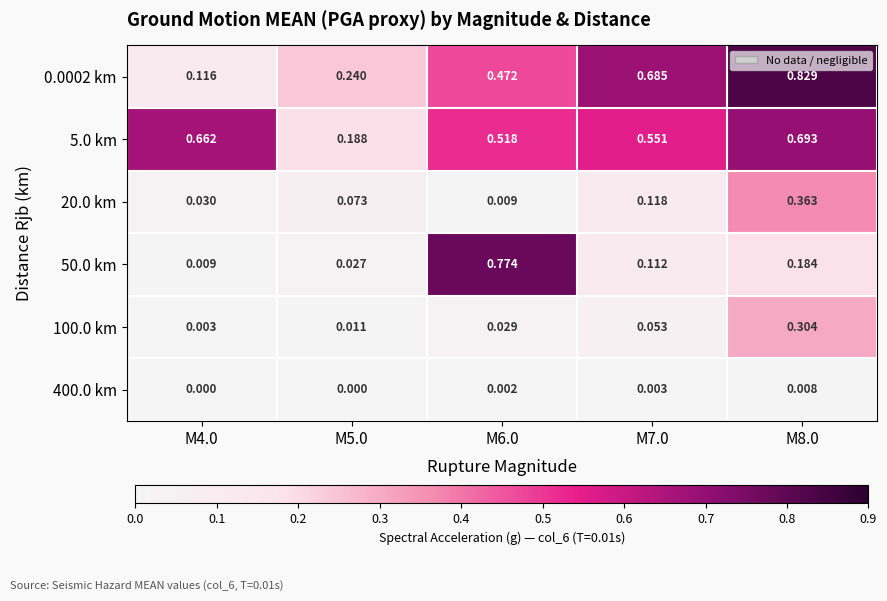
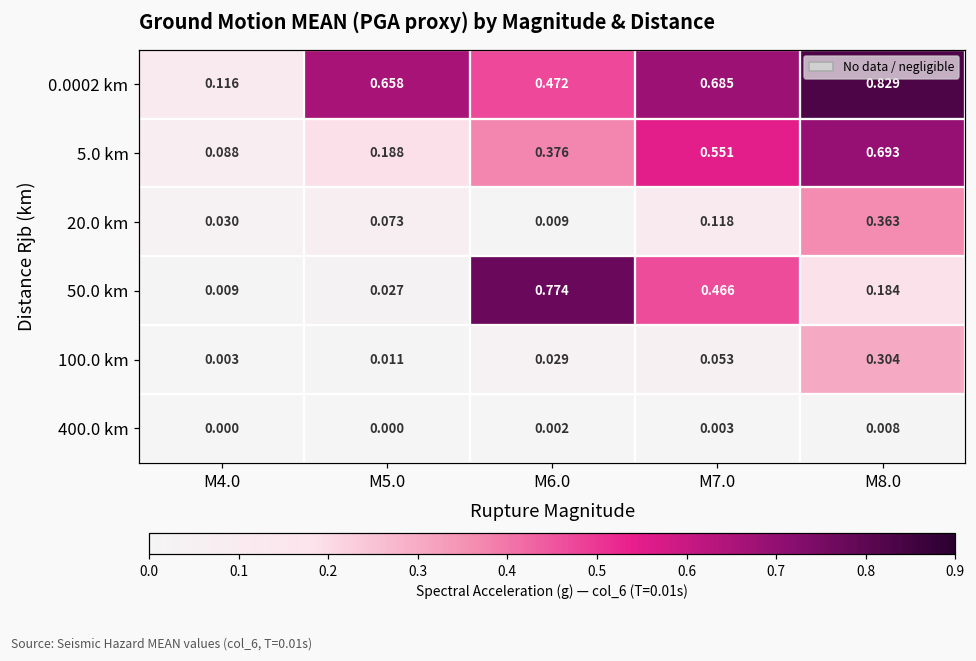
0.0002 km, M5.0: 0.240 -> 0.658
5.0 km, M4.0: 0.662 -> 0.088
5.0 km, M6.0: 0.518 -> 0.376
50.0 km, M7.0: 0.112 -> 0.466
